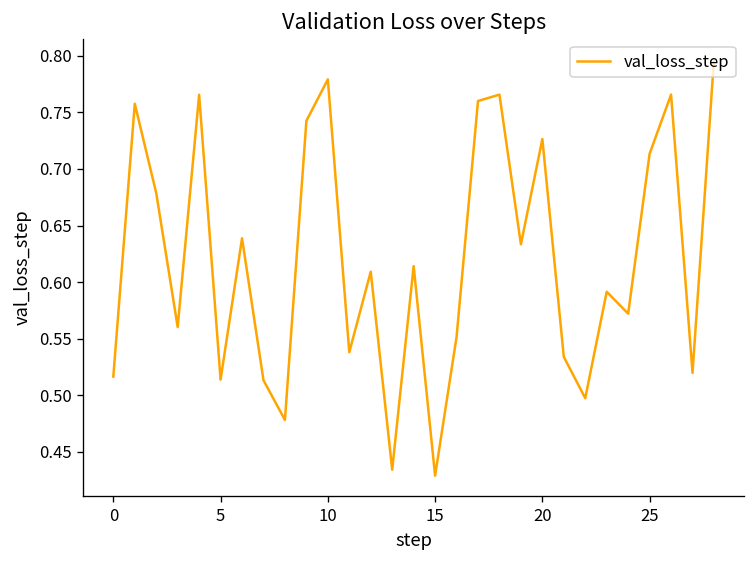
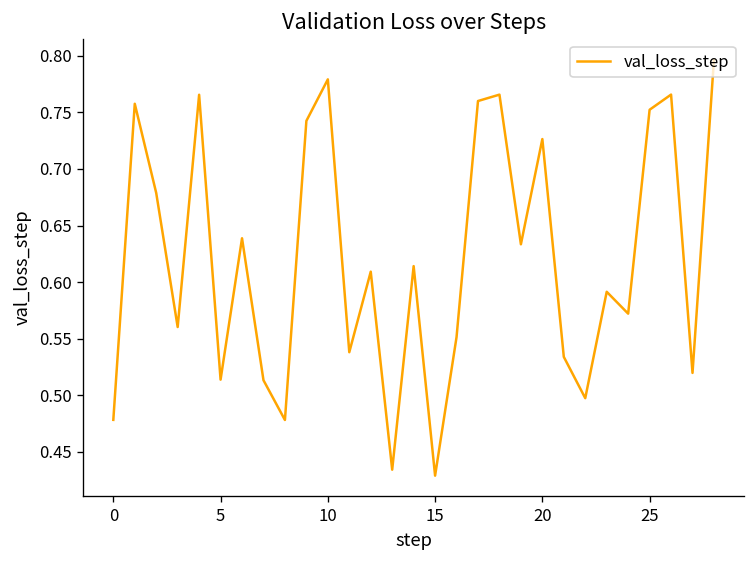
0: 0.52 -> 0.48
25: 0.71 -> 0.75
